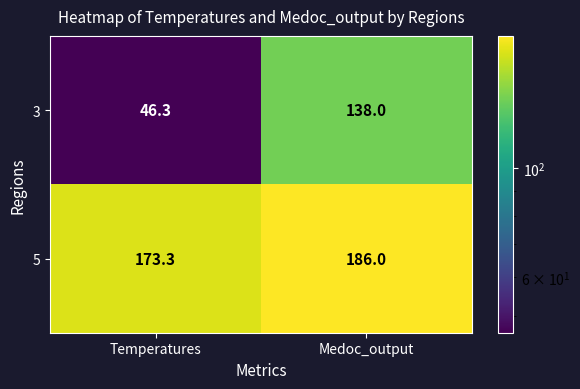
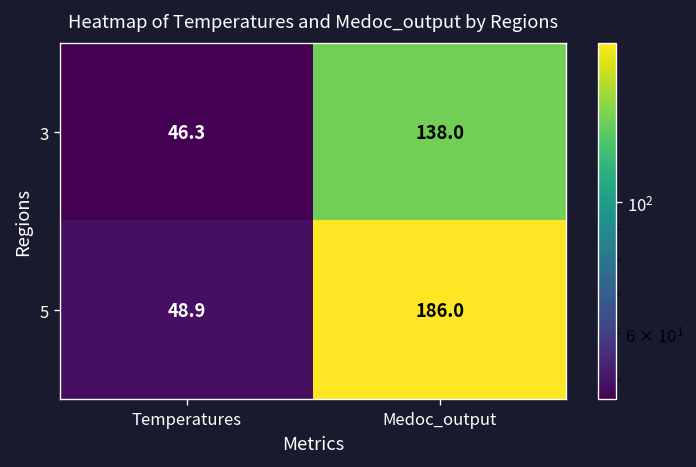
5, Temperatures: 173.3 -> 48.9
